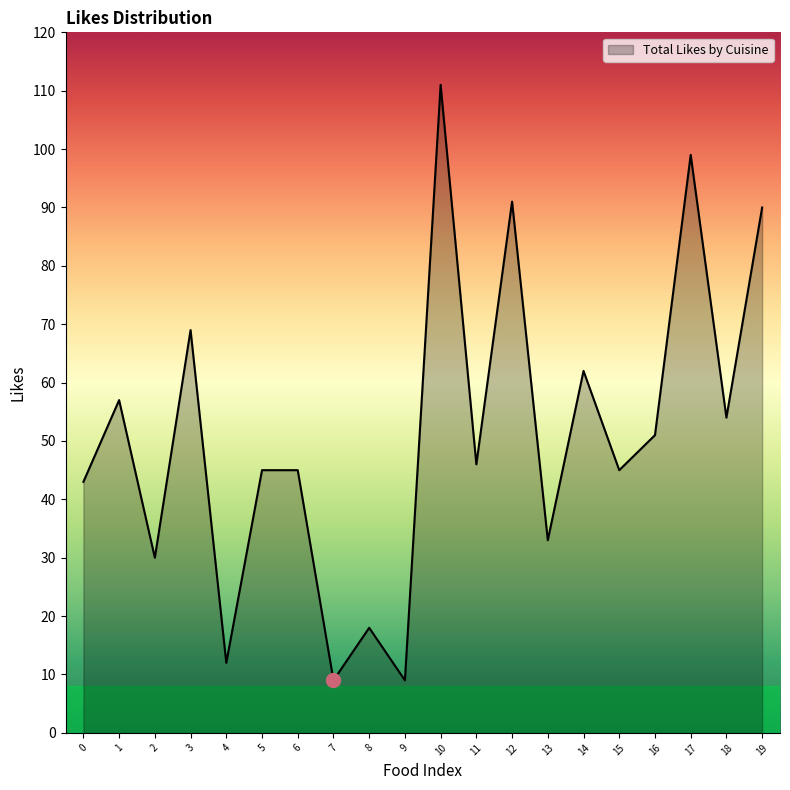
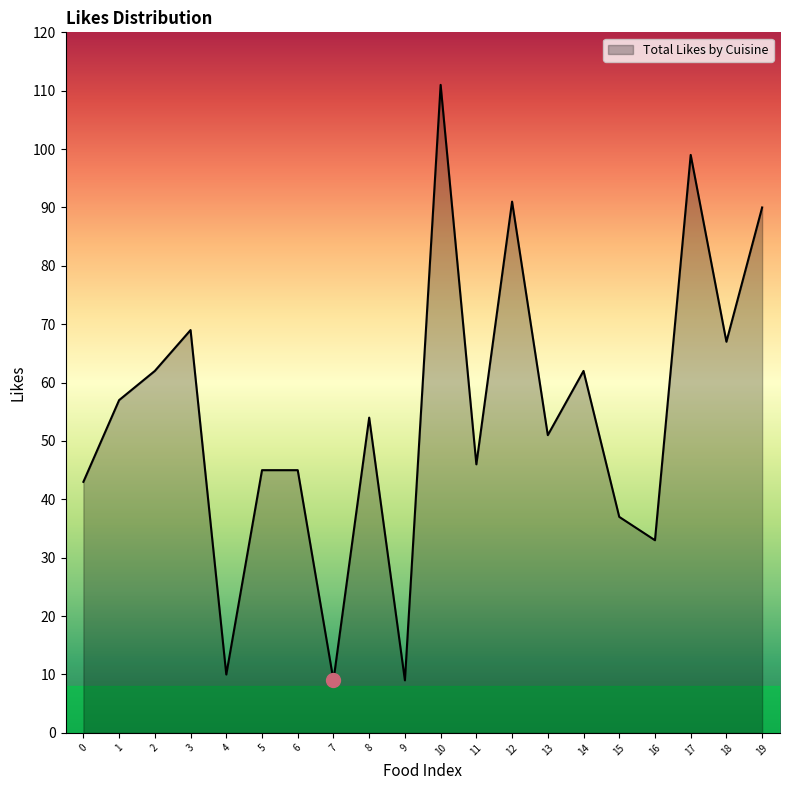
Total Likes by Cuisine, 2: 30 -> 62
Total Likes by Cuisine, 4: 12 -> 10
Total Likes by Cuisine, 8: 18 -> 54
Total Likes by Cuisine, 13: 33 -> 51
Total Likes by Cuisine, 15: 45 -> 37
Total Likes by Cuisine, 16: 51 -> 33
Total Likes by Cuisine, 18: 54 -> 67
